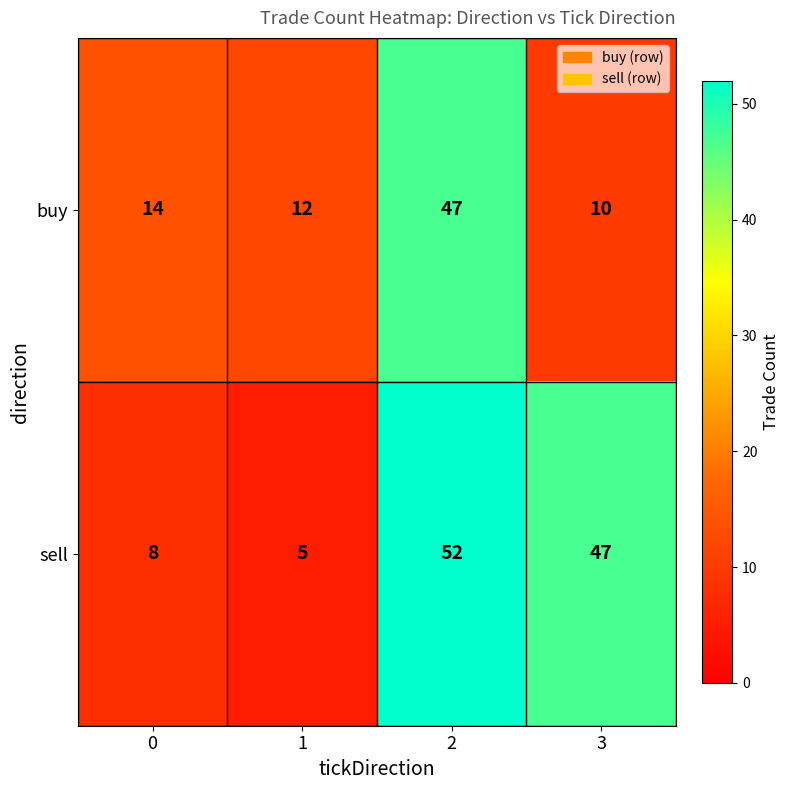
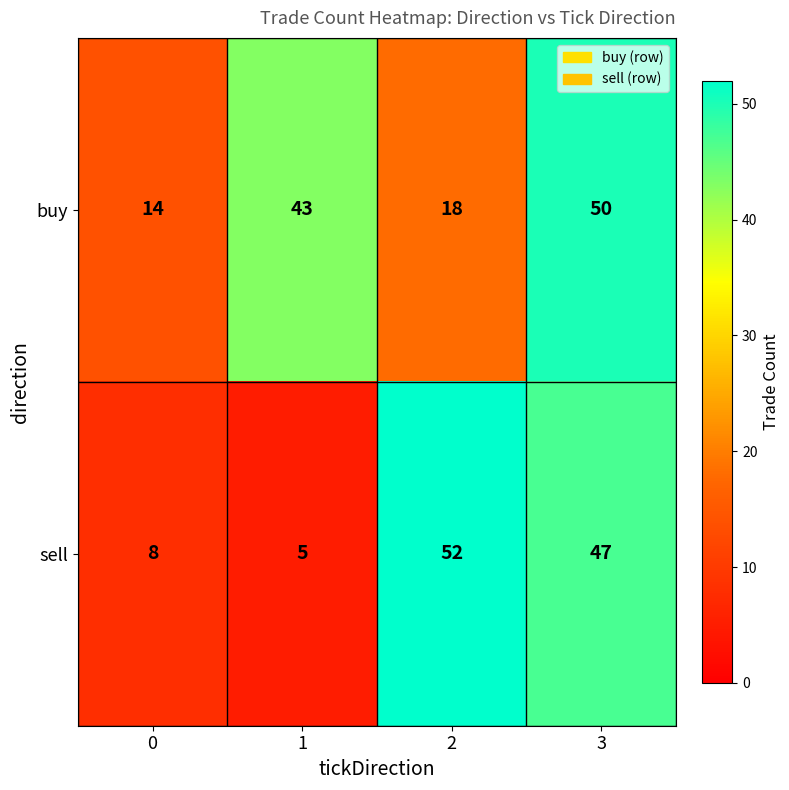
buy, 1: 12 -> 43
buy, 2: 47 -> 18
buy, 3: 10 -> 50
